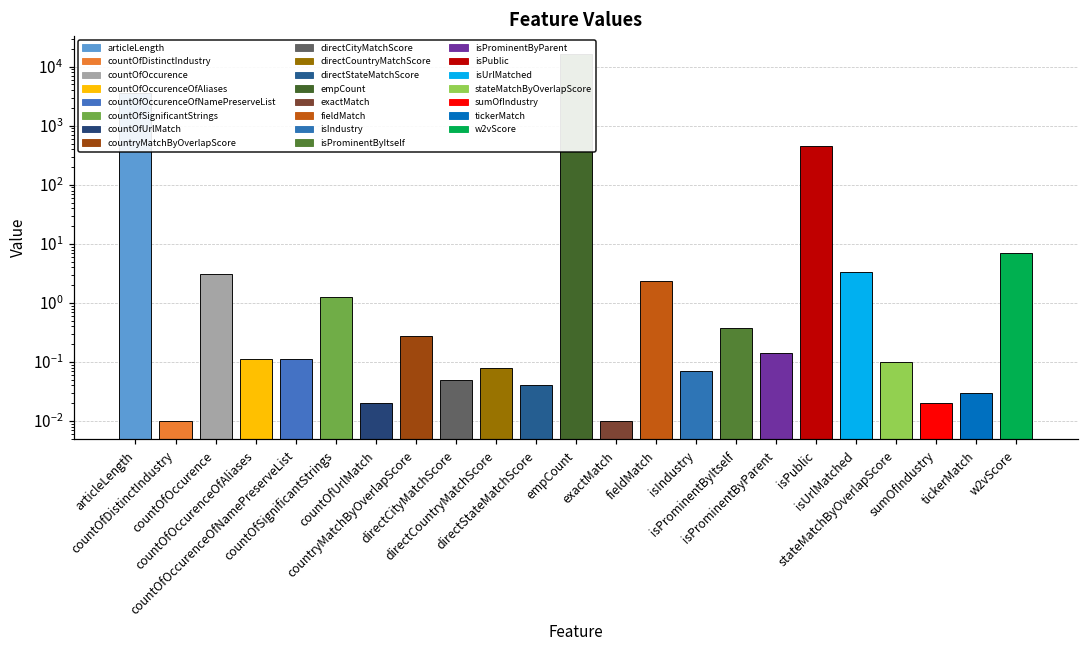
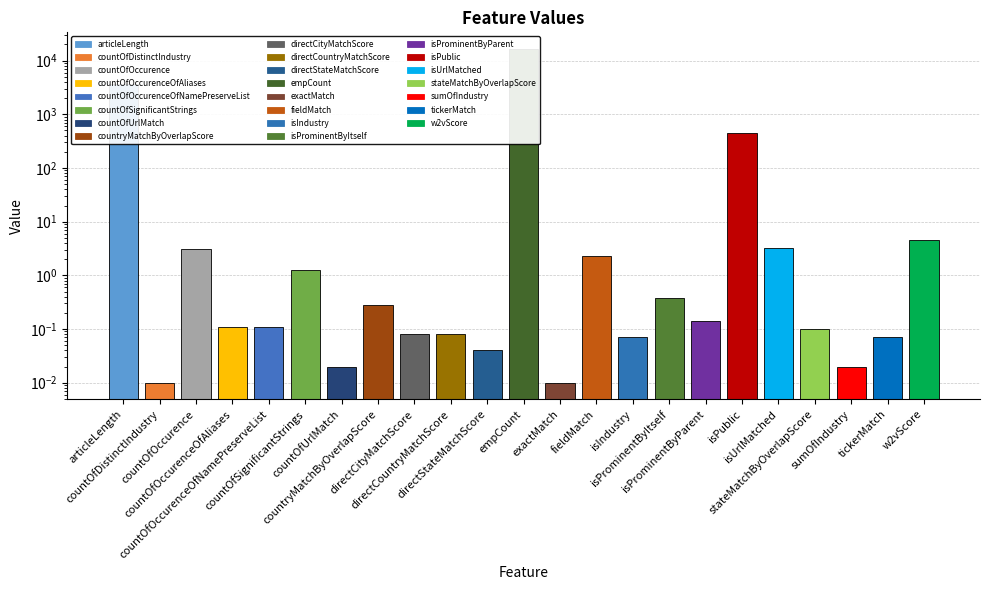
directCityMatchScore: 0.05 -> 0.08
tickerMatch: 0.03 -> 0.07
w2vScore: 7 -> 5
